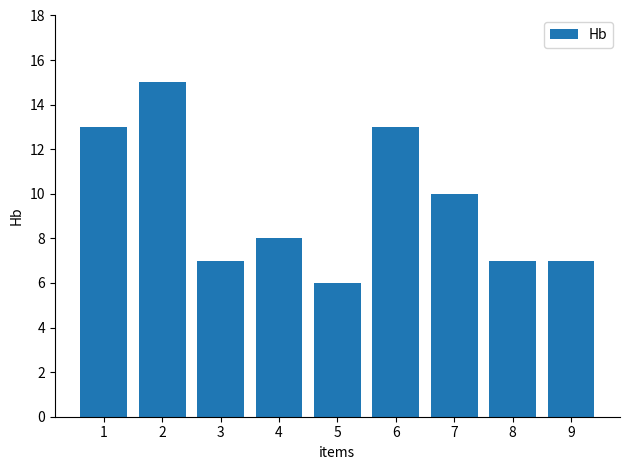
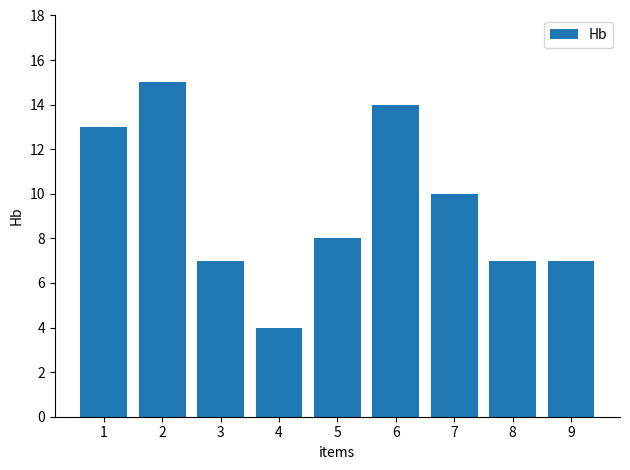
4: 8 -> 4
5: 6 -> 8
6: 13 -> 14
